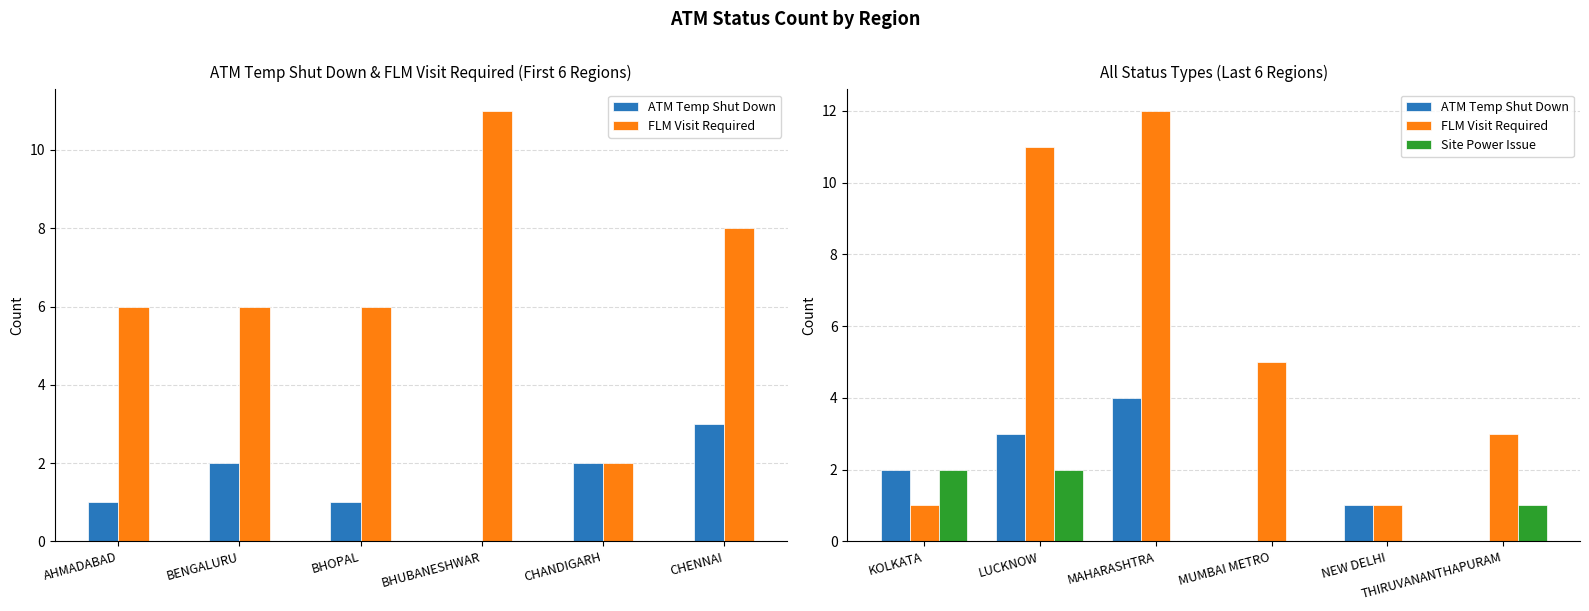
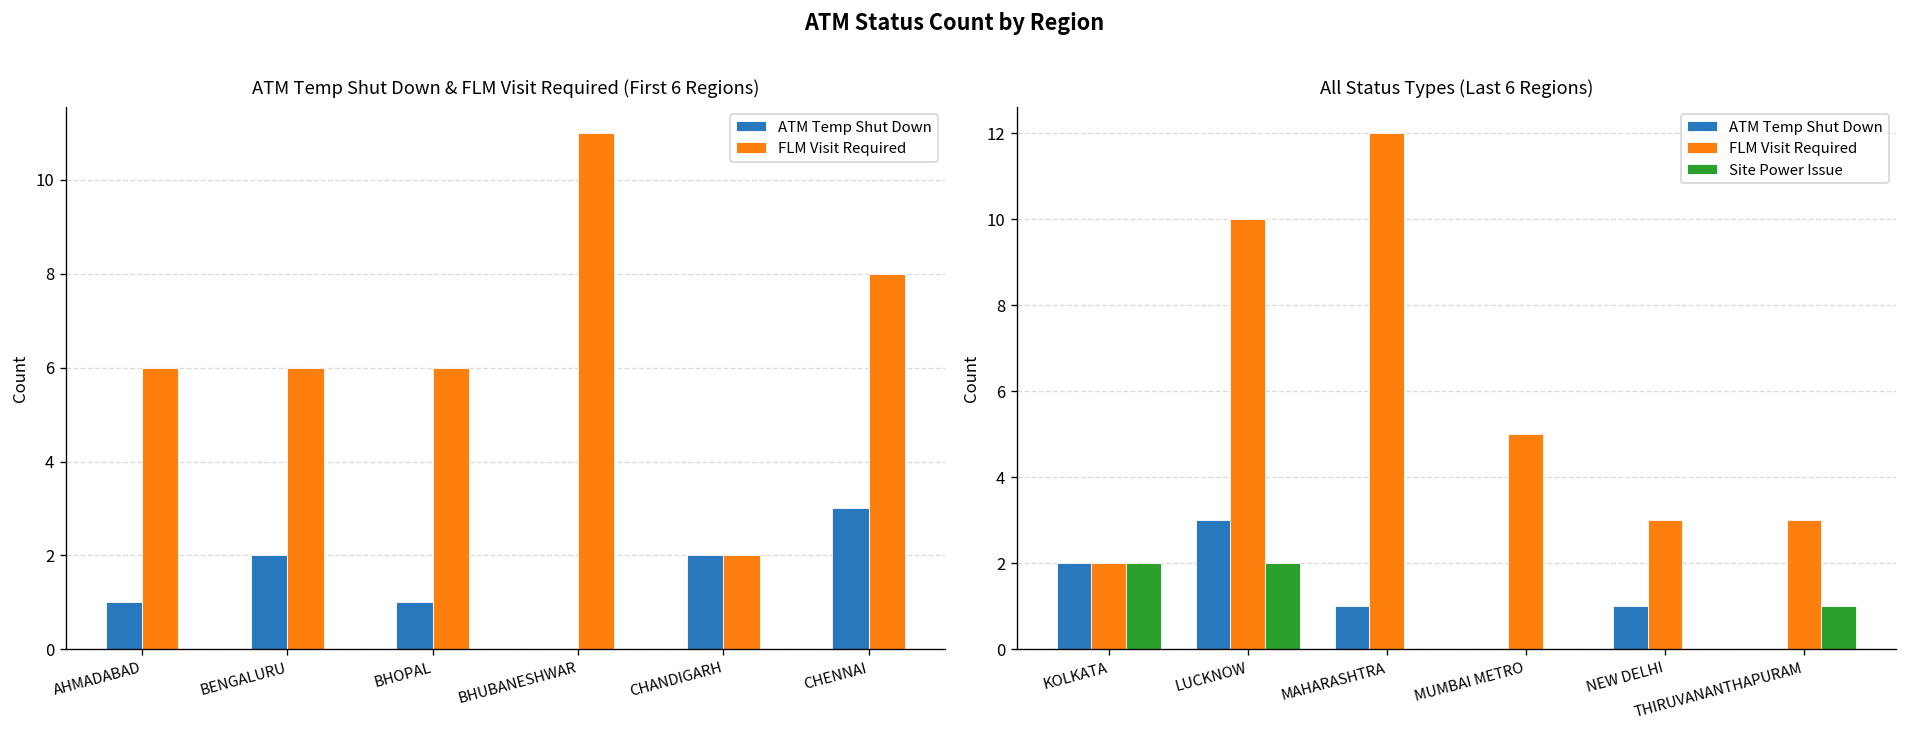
All Status Types (Last 6 Regions), FLM Visit Required, KOLKATA: 1 -> 2
All Status Types (Last 6 Regions), FLM Visit Required, LUCKNOW: 11 -> 10
All Status Types (Last 6 Regions), ATM Temp Shut Down, MAHARASHTRA: 4 -> 1
All Status Types (Last 6 Regions), FLM Visit Required, NEW DELHI: 1 -> 3
